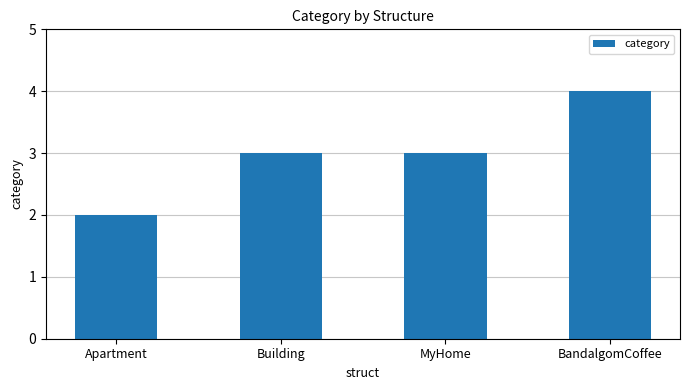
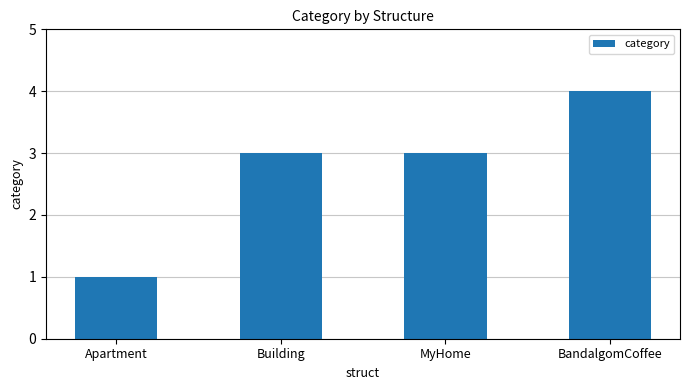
Apartment: 2 -> 1
